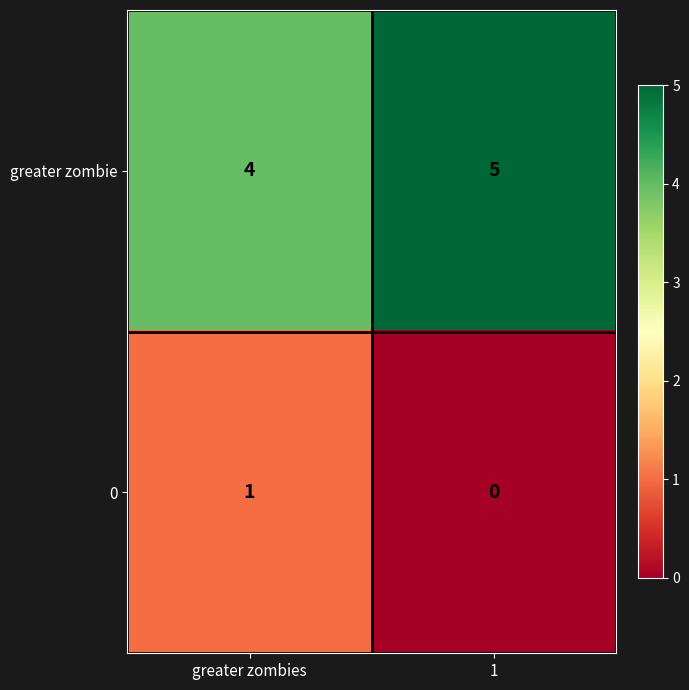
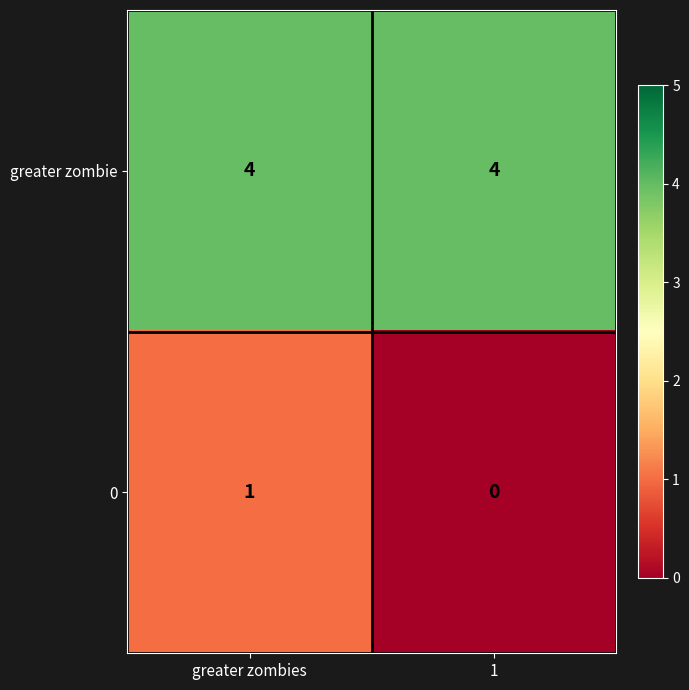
greater zombie, 1: 5 -> 4
